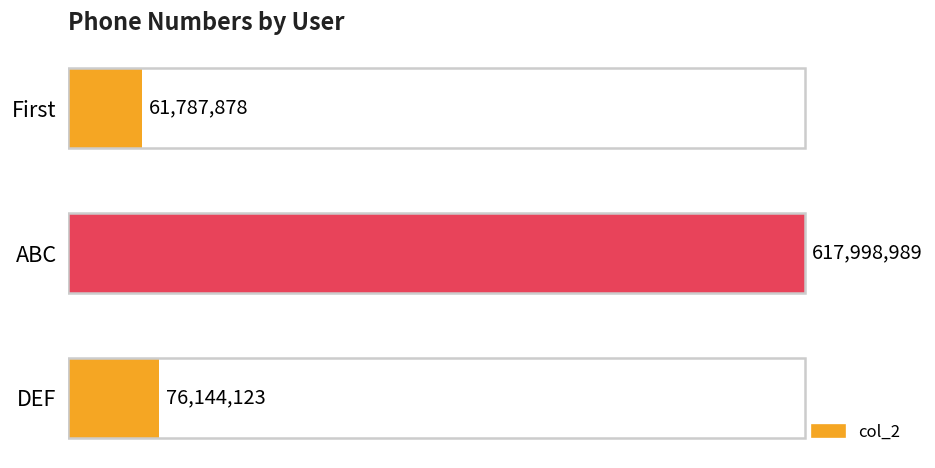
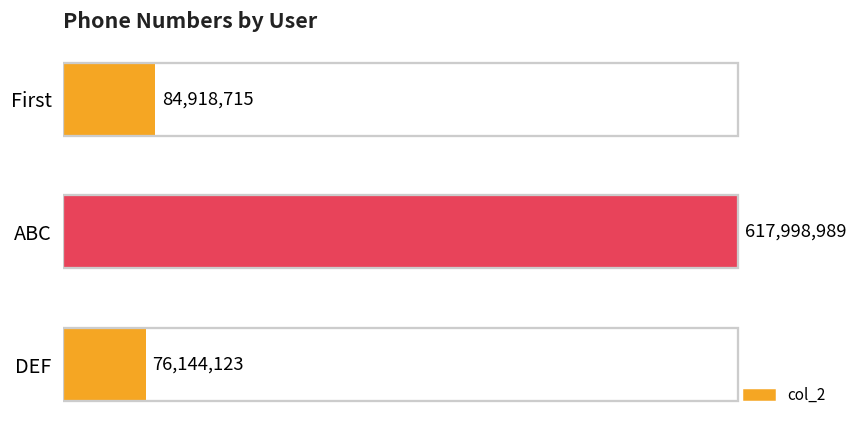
First: 61,787,878 -> 84,918,715
